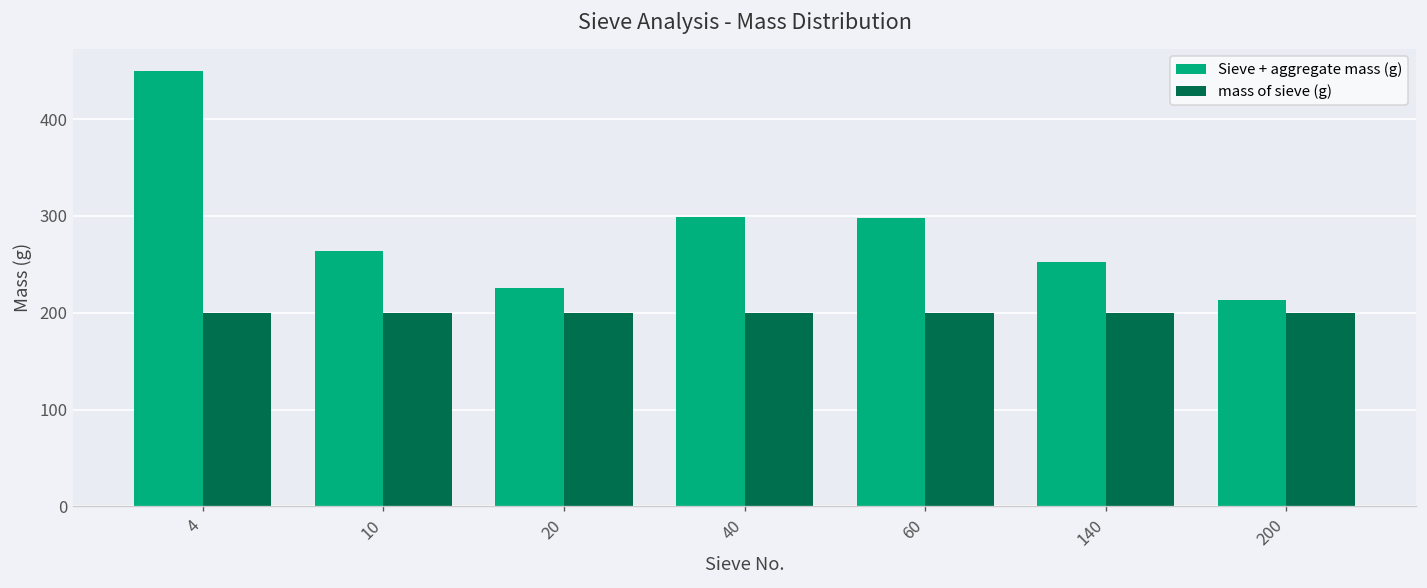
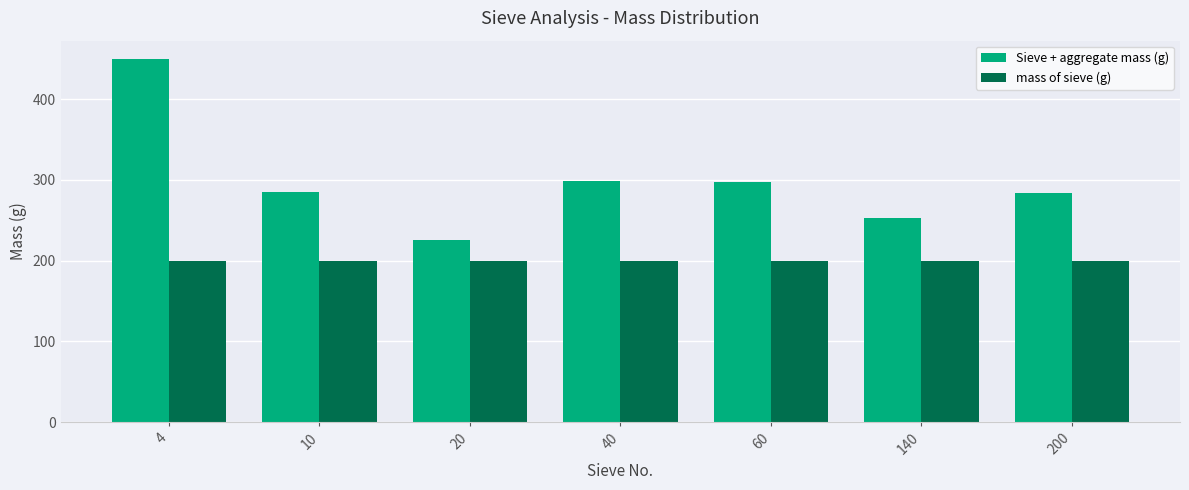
Sieve + aggregate mass (g), 10: 260 -> 290
Sieve + aggregate mass (g), 200: 210 -> 280
